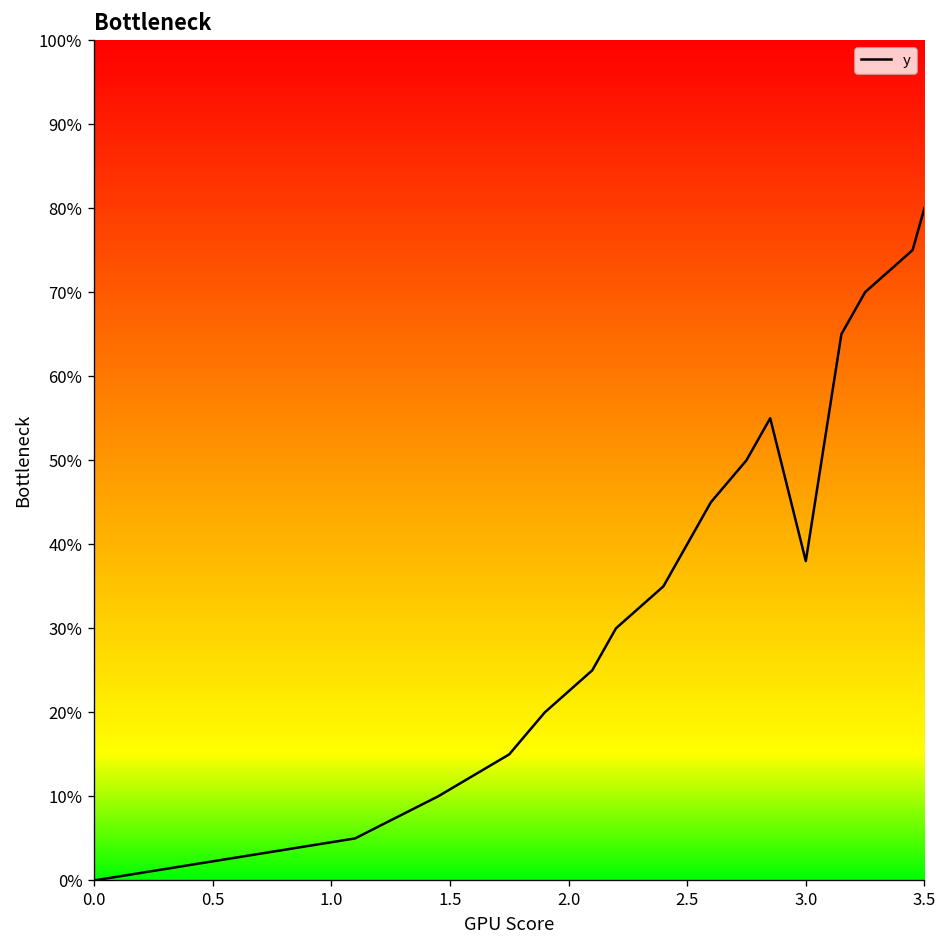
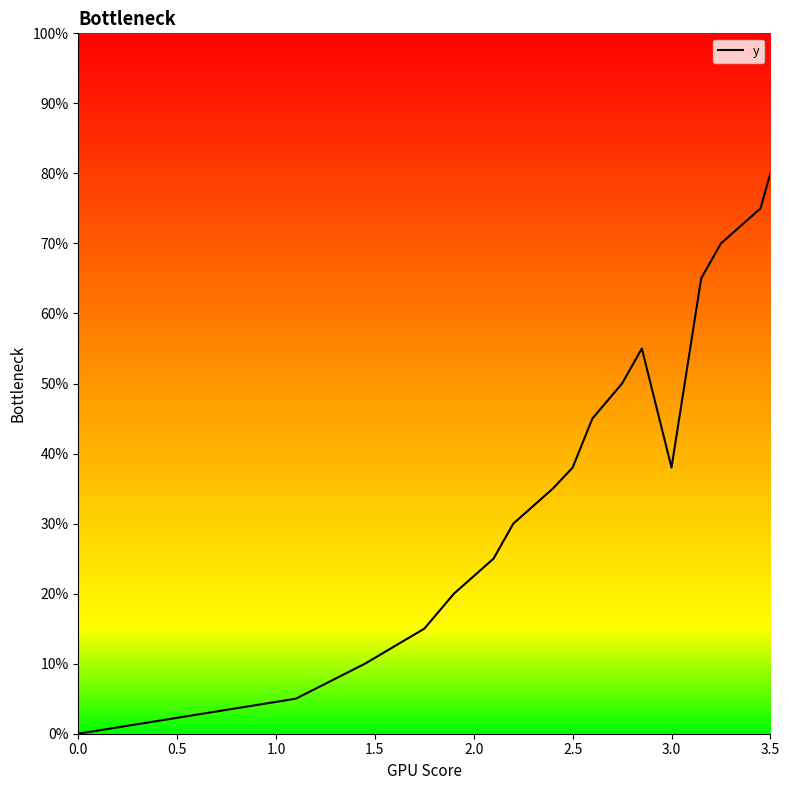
2.5: 40% -> 38%
